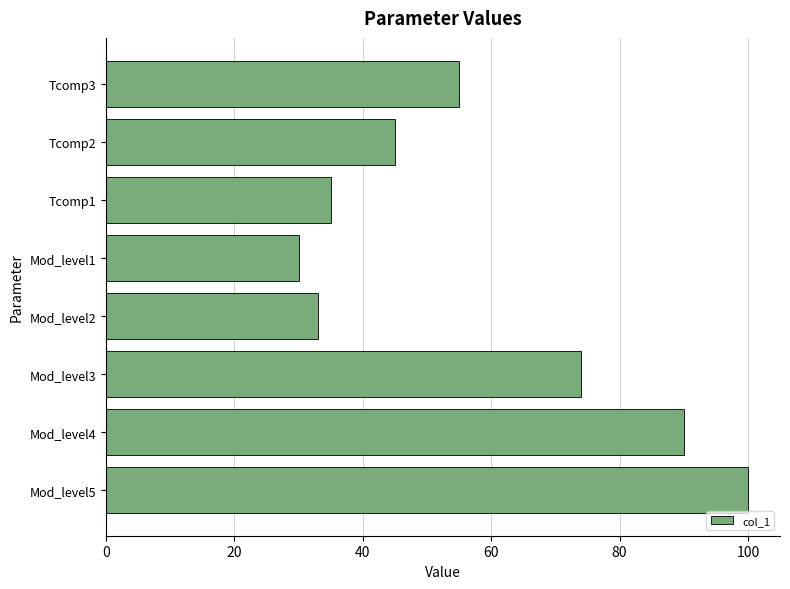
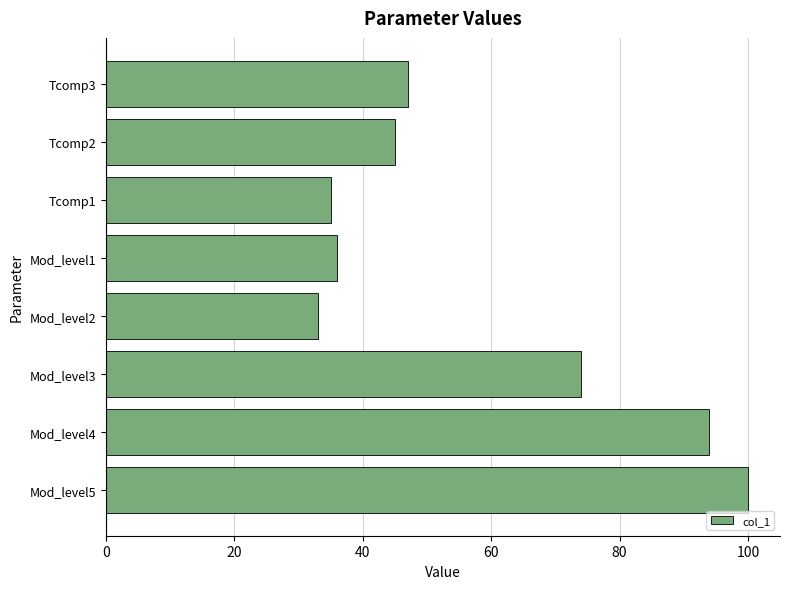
Tcomp3: 55 -> 47
Mod_level1: 30 -> 36
Mod_level4: 90 -> 94
